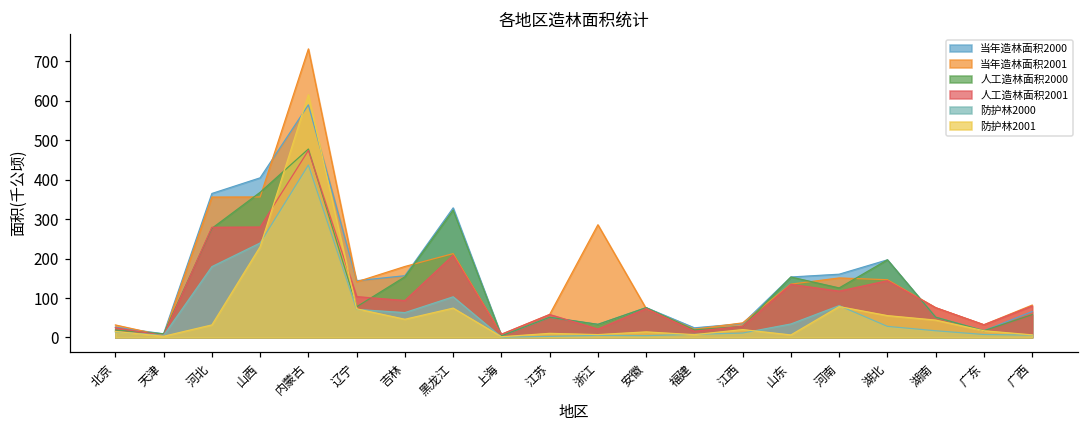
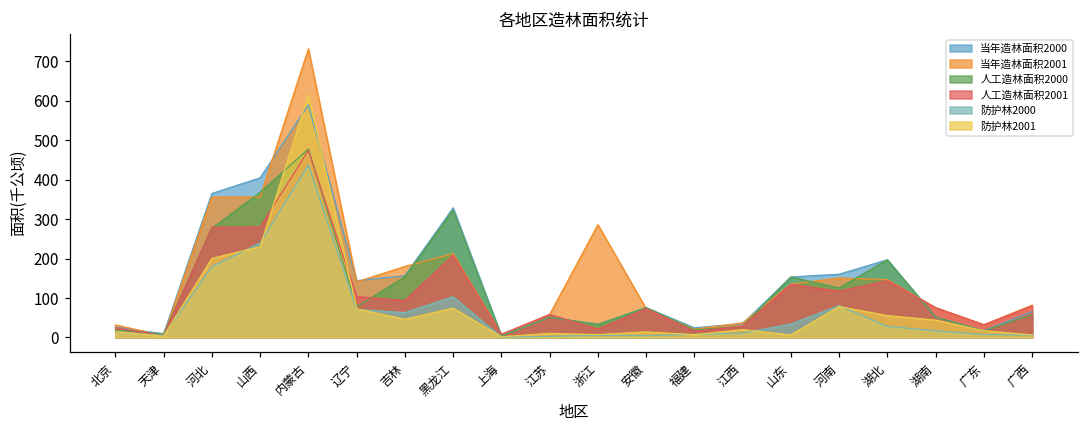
防护林2001, 河北: 30 -> 200
